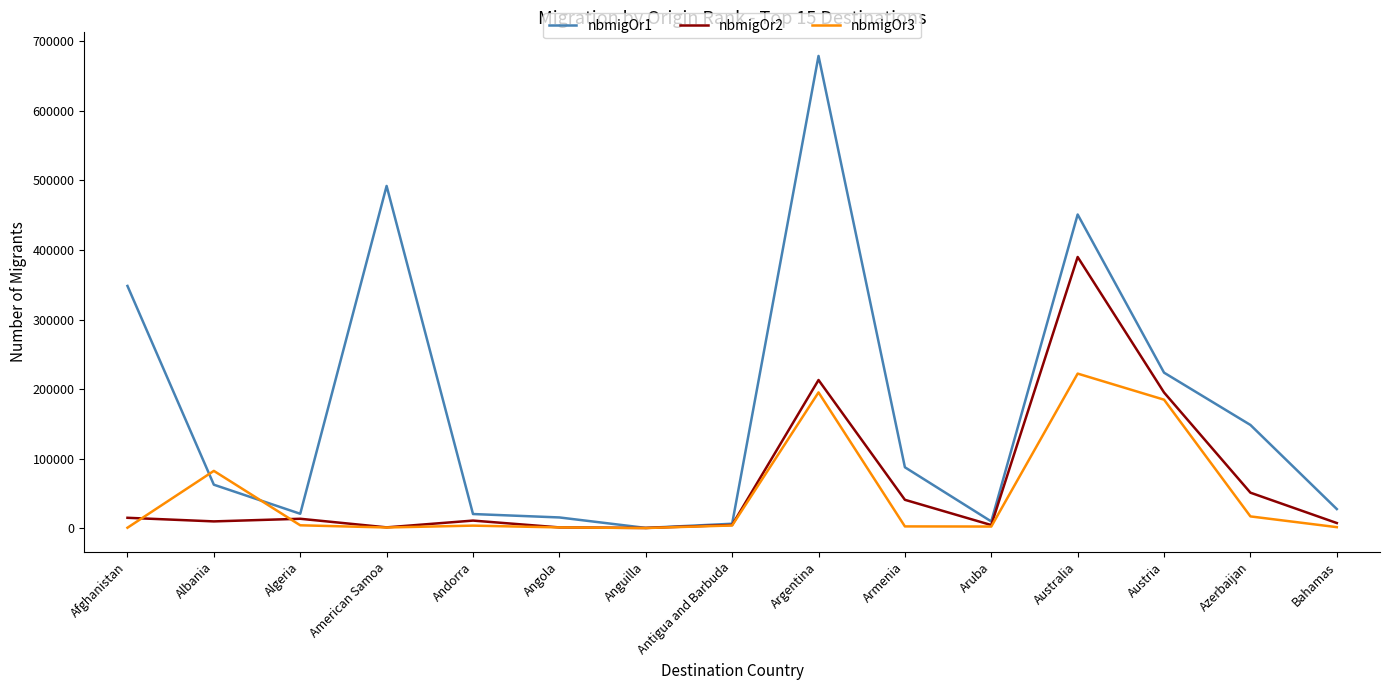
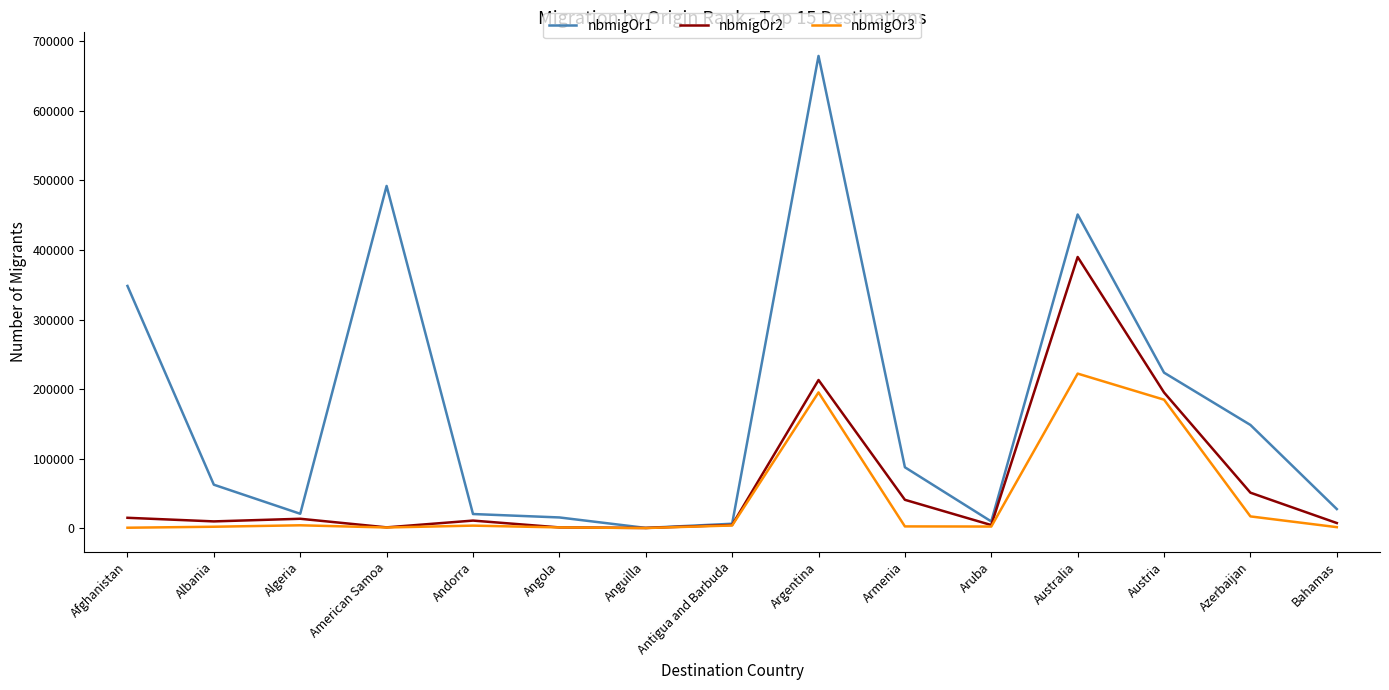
nbmigOr3, Albania: 80000 -> 0
